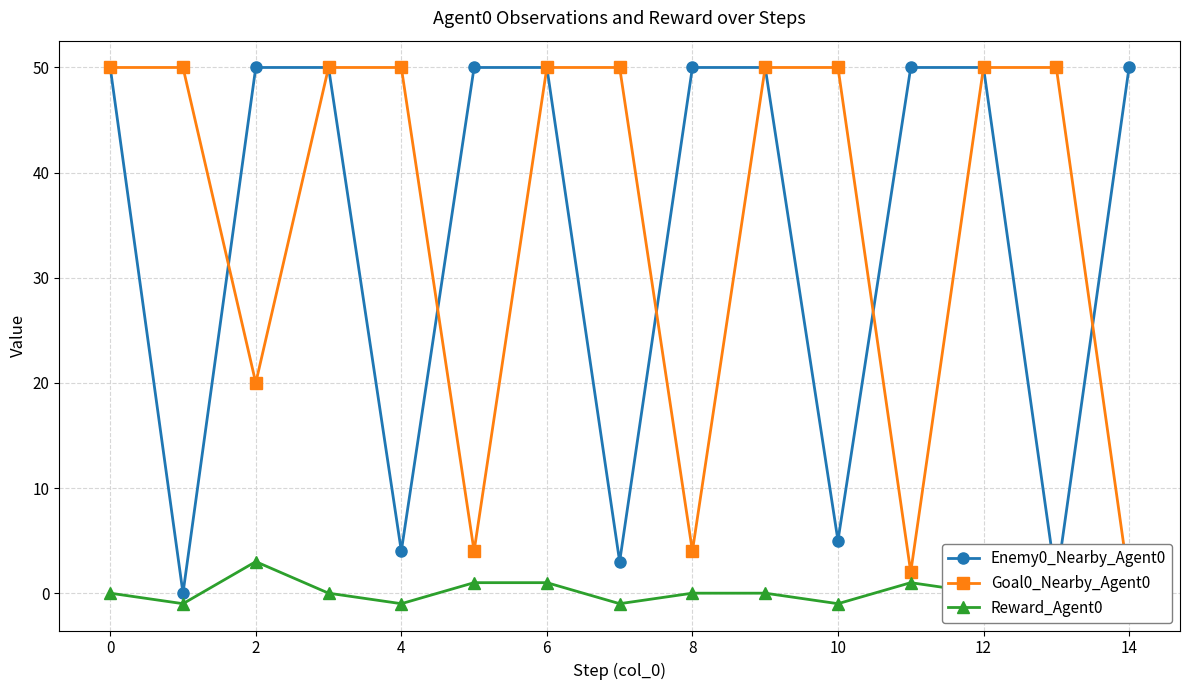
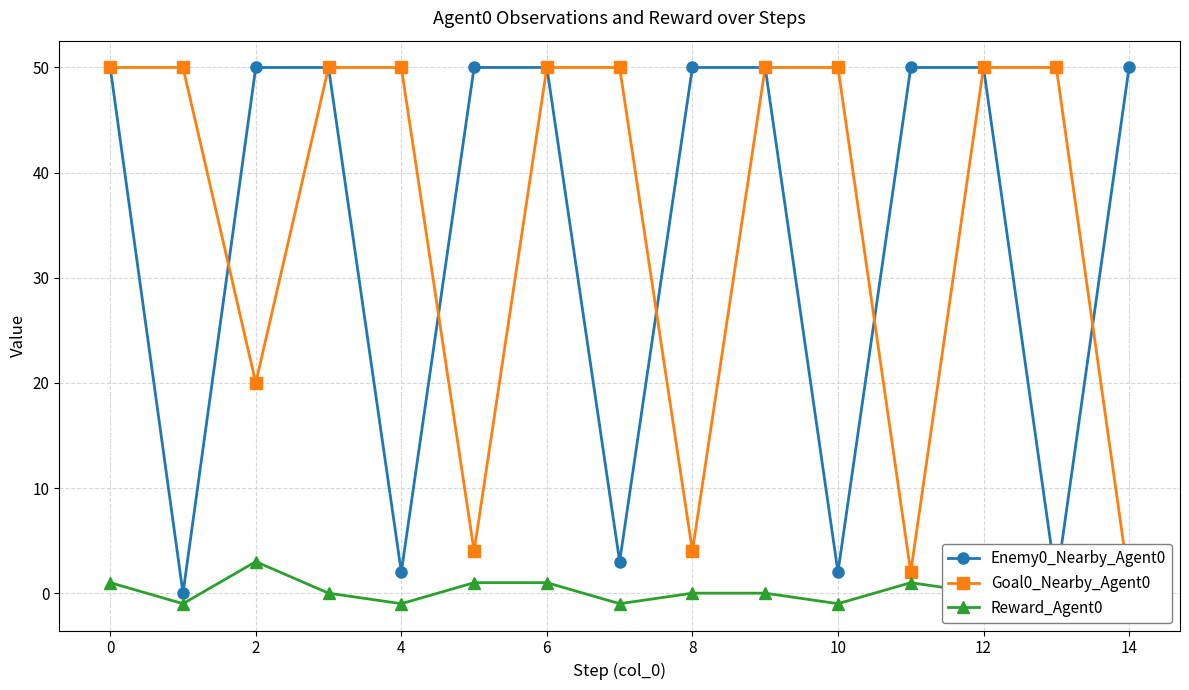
Reward_Agent0, 0: 0 -> 1
Enemy0_Nearby_Agent0, 4: 4 -> 2
Enemy0_Nearby_Agent0, 10: 5 -> 2
